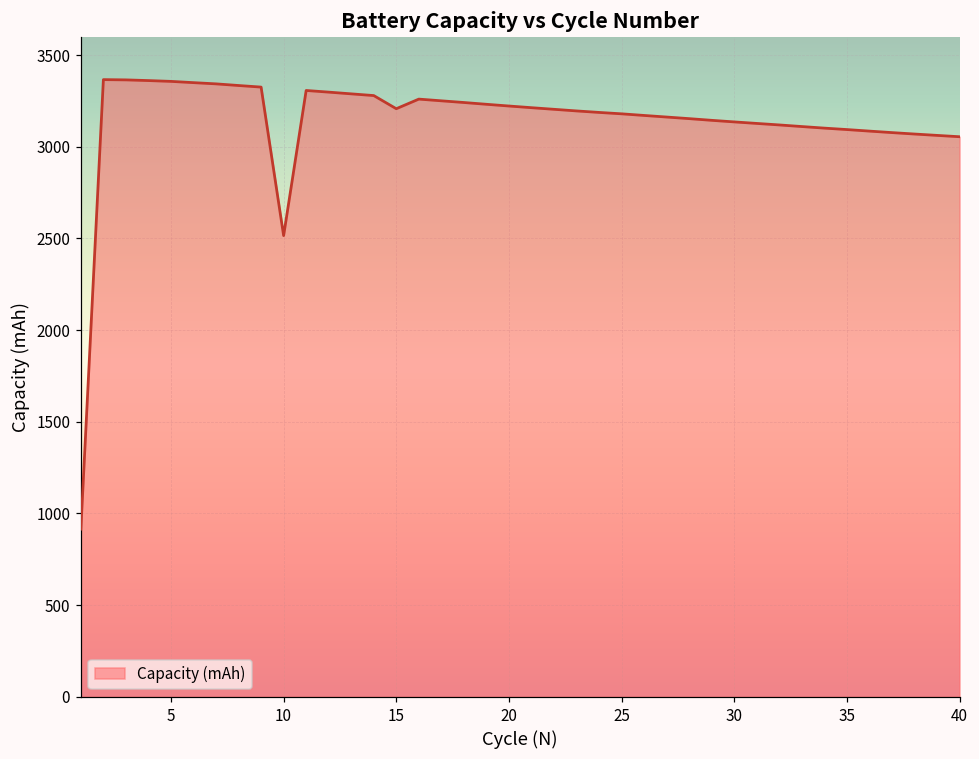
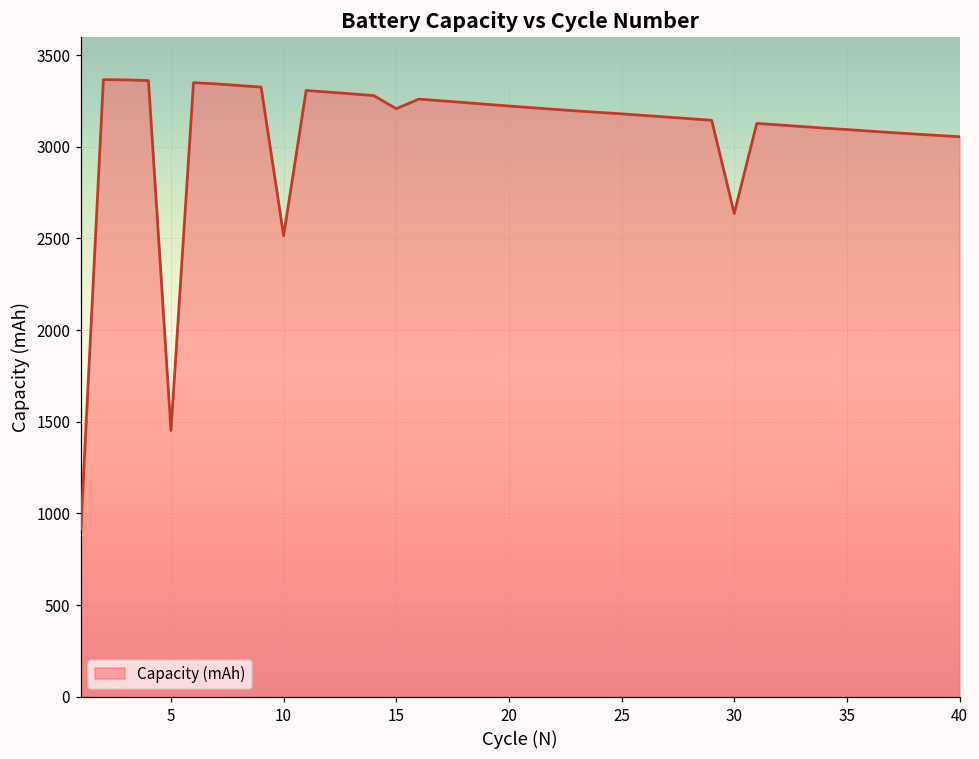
5: 3360 -> 1450
30: 3140 -> 2640
